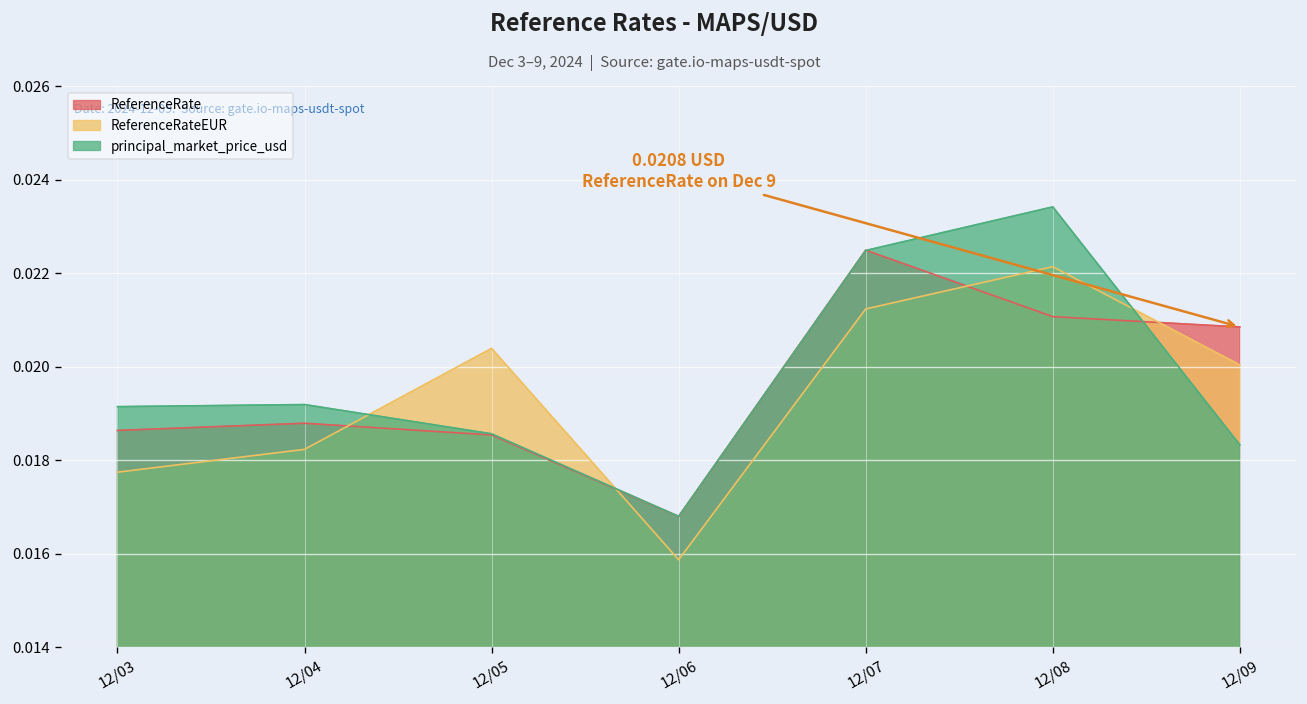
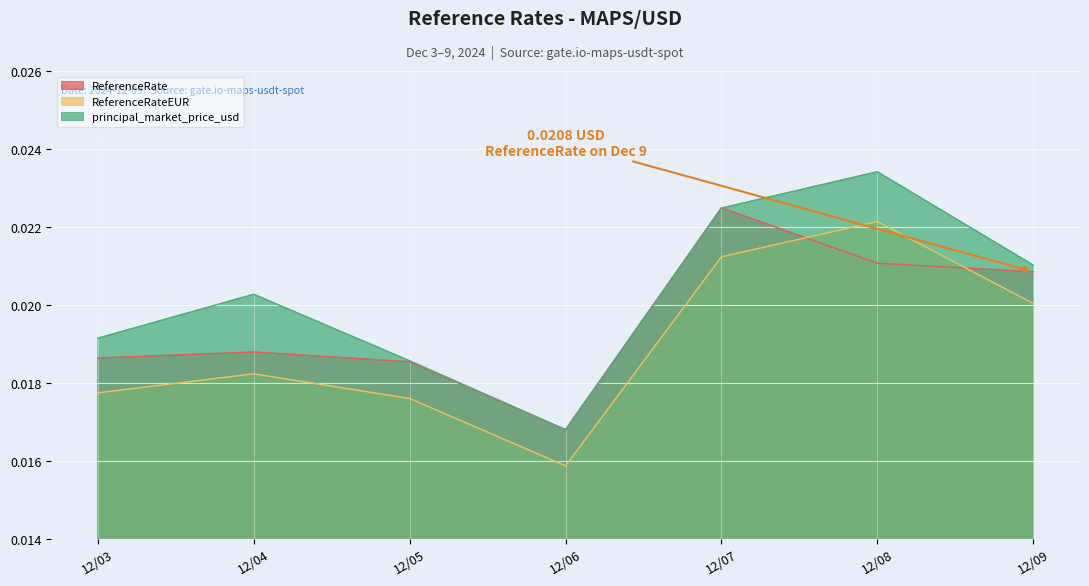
principal_market_price_usd, 12/04: 0.0192 -> 0.0203
ReferenceRateEUR, 12/05: 0.0204 -> 0.0176
principal_market_price_usd, 12/09: 0.0183 -> 0.0210
